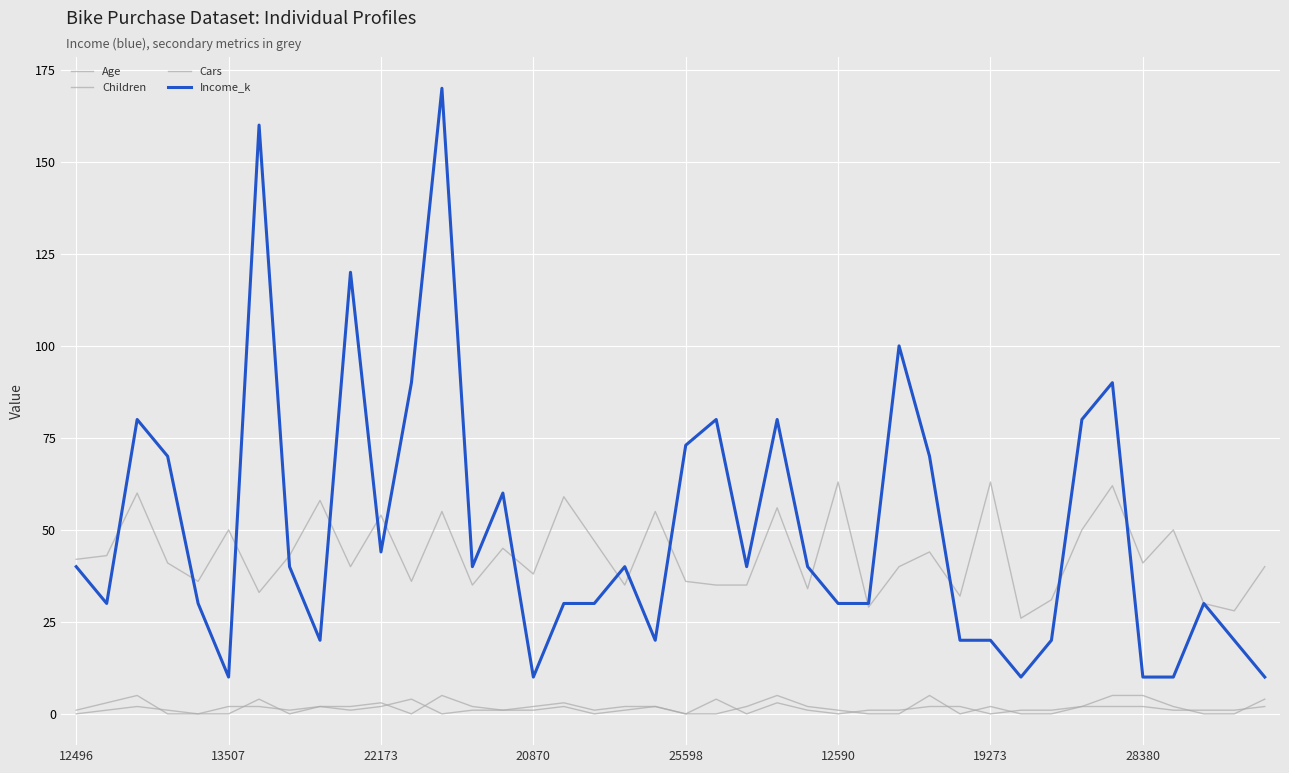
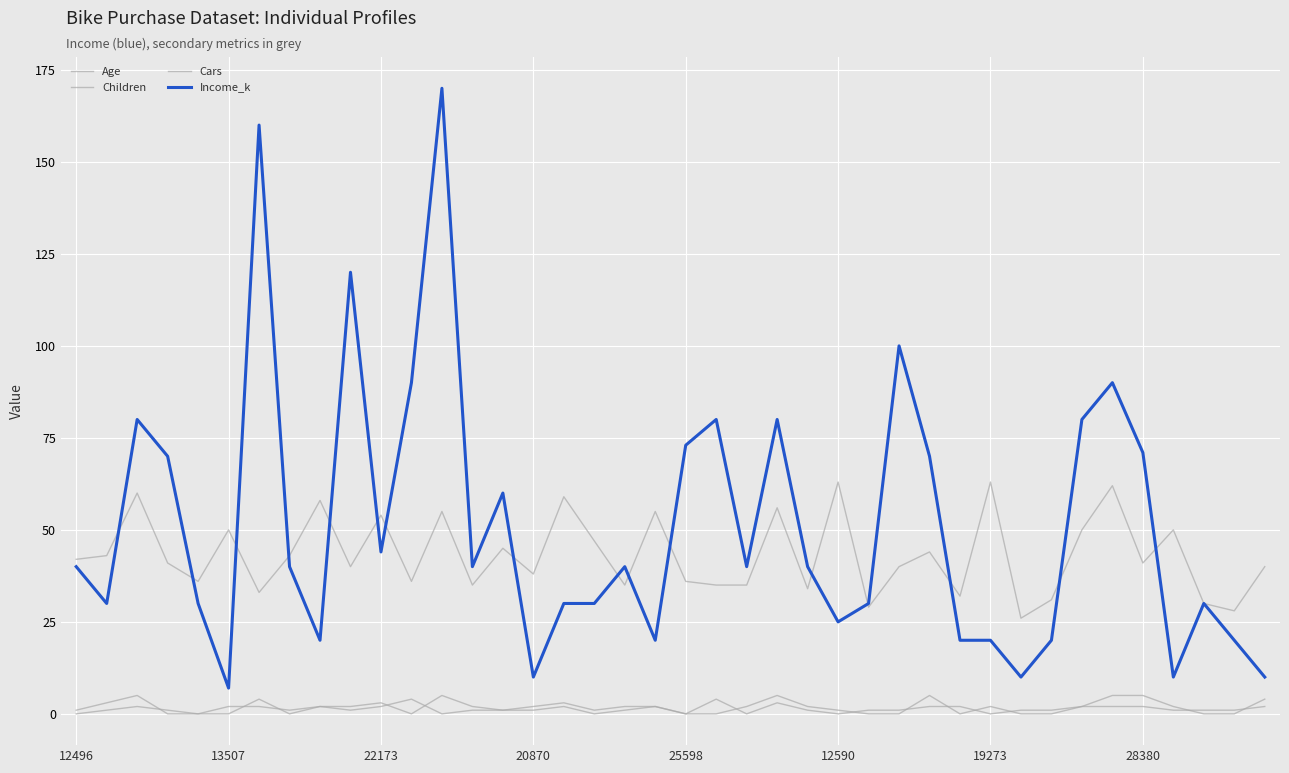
Income_k, 13507: 10 -> 7
Income_k, 12590: 30 -> 25
Income_k, 28380: 10 -> 71
